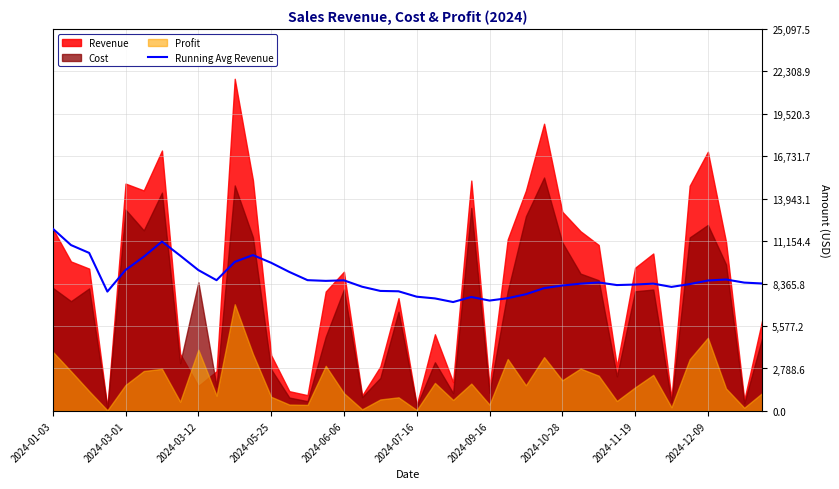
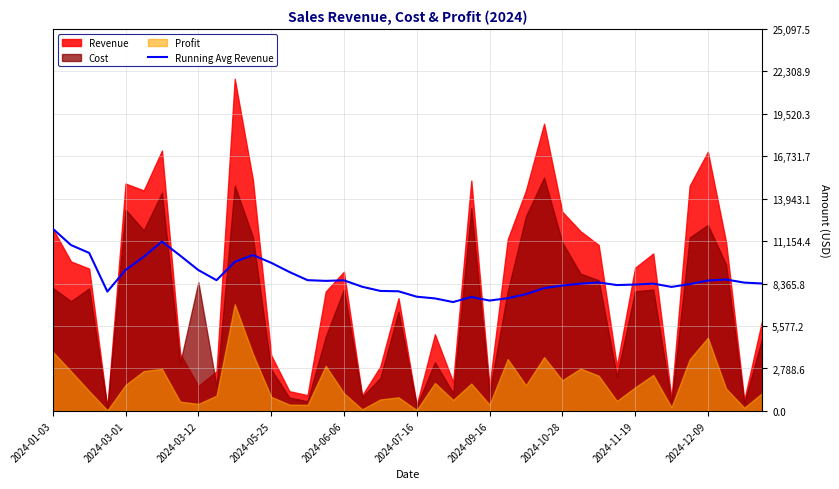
Profit, 2024-03-12: 4,000 -> 500
